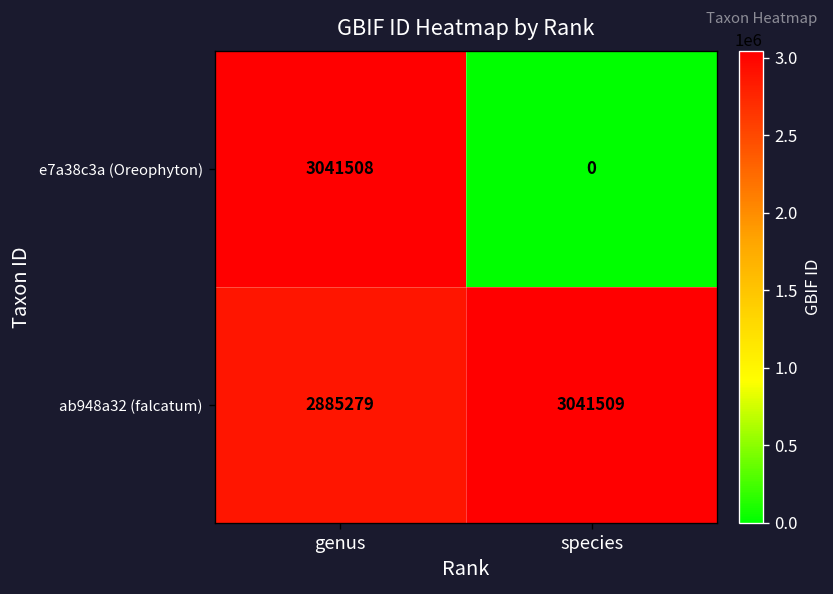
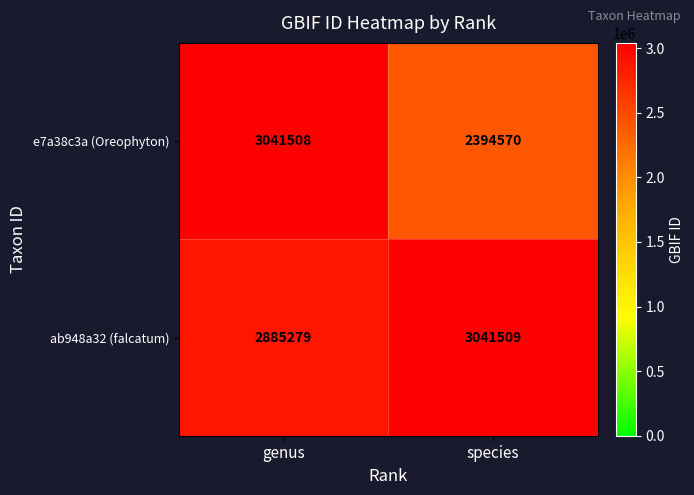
e7a38c3a (Oreophyton), species: 0 -> 2394570
